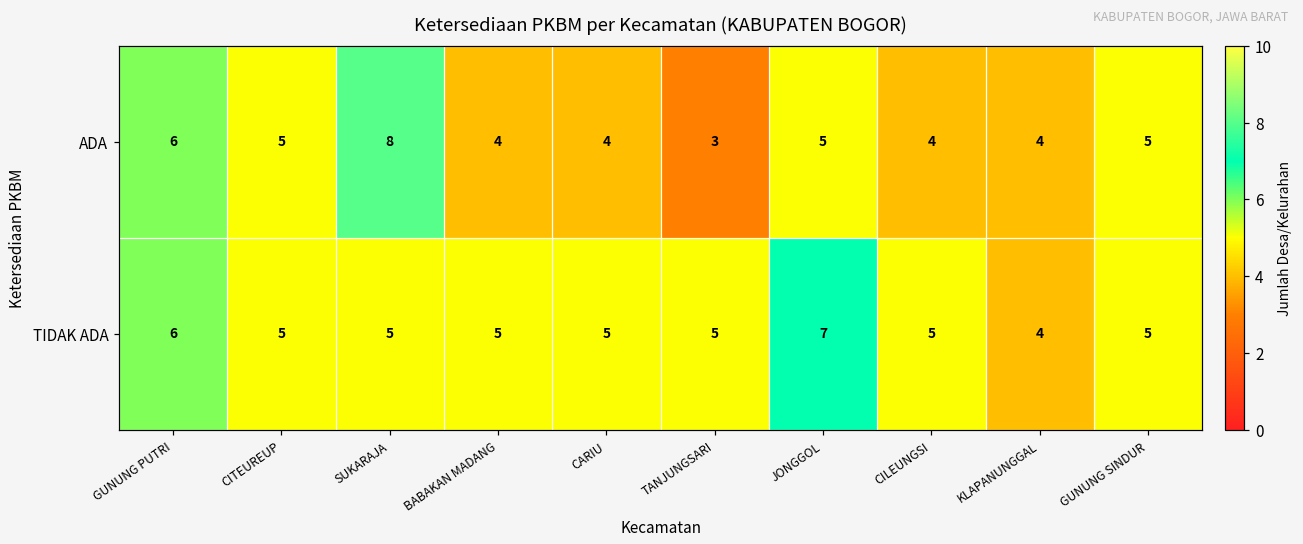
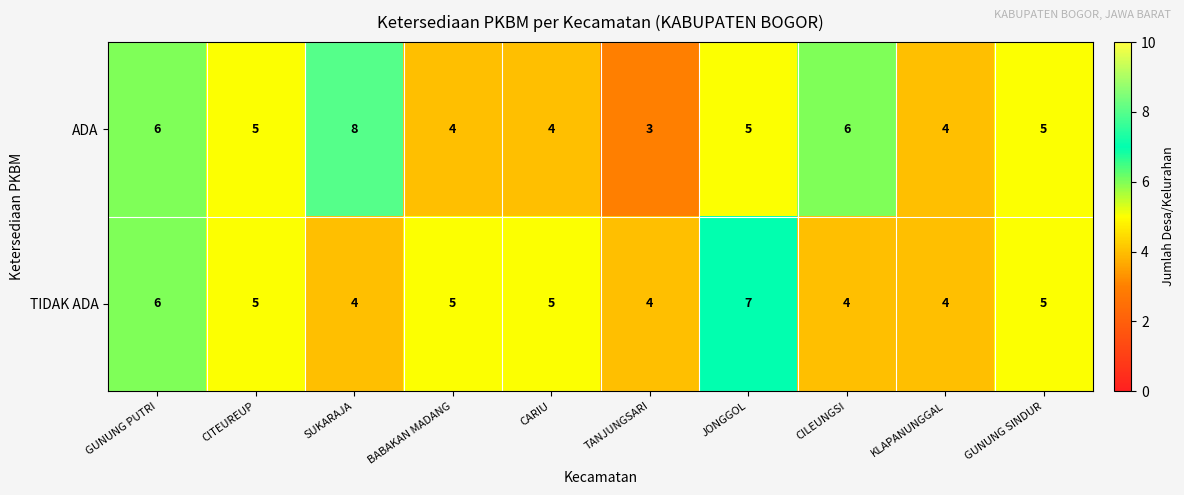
ADA, CILEUNGSI: 4 -> 6
TIDAK ADA, SUKARAJA: 5 -> 4
TIDAK ADA, TANJUNGSARI: 5 -> 4
TIDAK ADA, CILEUNGSI: 5 -> 4
